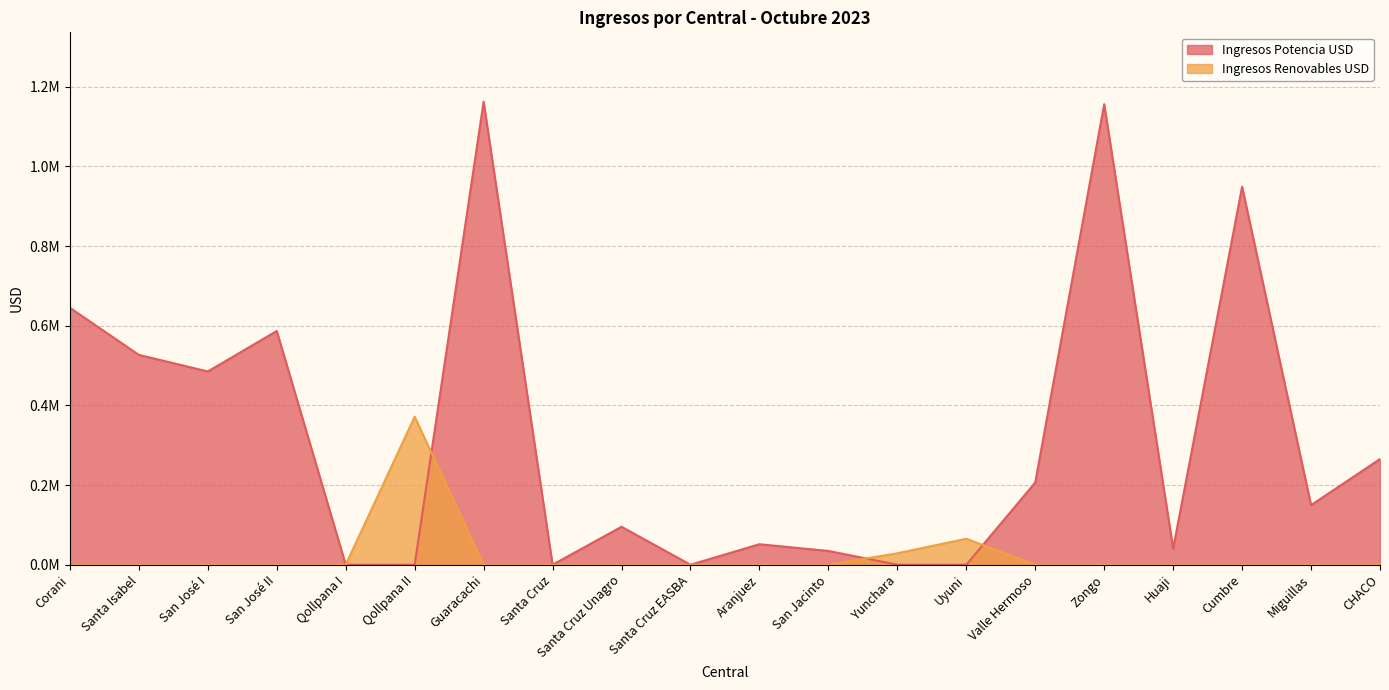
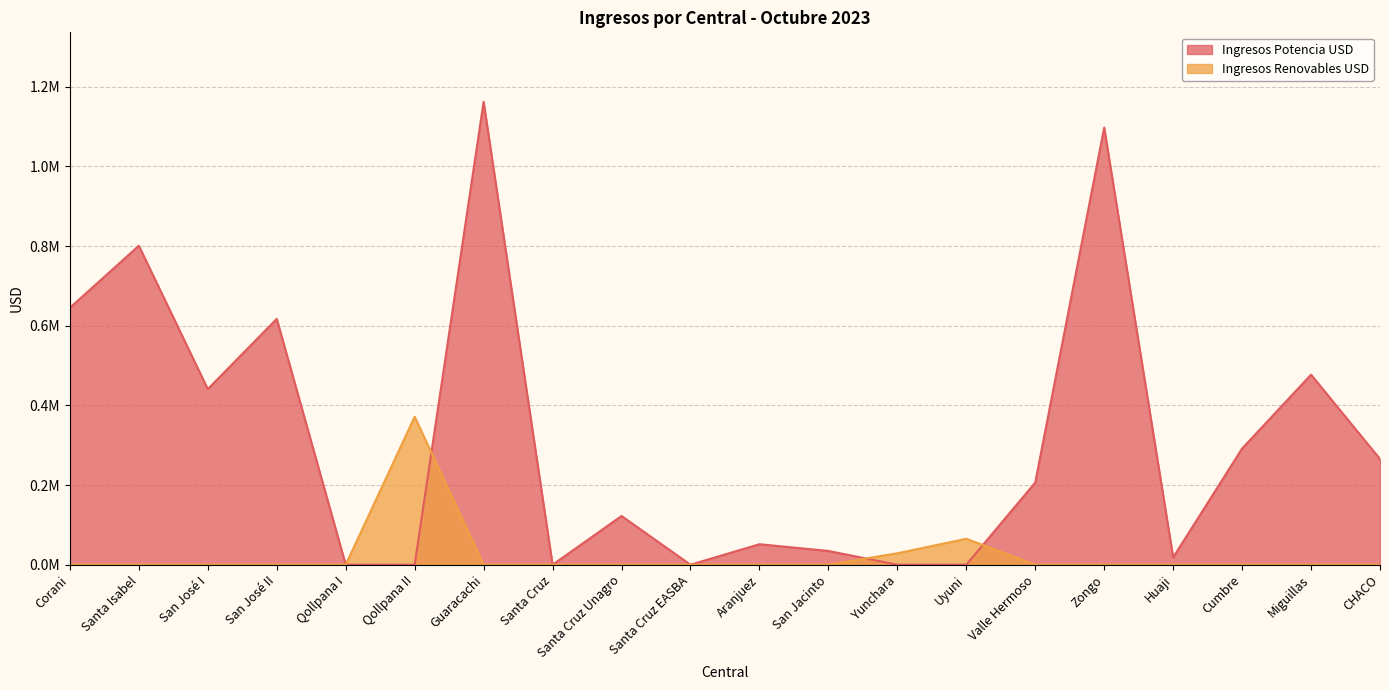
Ingresos Potencia USD, Santa Isabel: 530000 -> 800000
Ingresos Potencia USD, San José I: 490000 -> 440000
Ingresos Potencia USD, San José II: 590000 -> 620000
Ingresos Potencia USD, Santa Cruz Unagro: 100000 -> 120000
Ingresos Potencia USD, Zongo: 1160000 -> 1100000
Ingresos Potencia USD, Huaji: 40000 -> 20000
Ingresos Potencia USD, Cumbre: 950000 -> 290000
Ingresos Potencia USD, Miguillas: 150000 -> 480000
